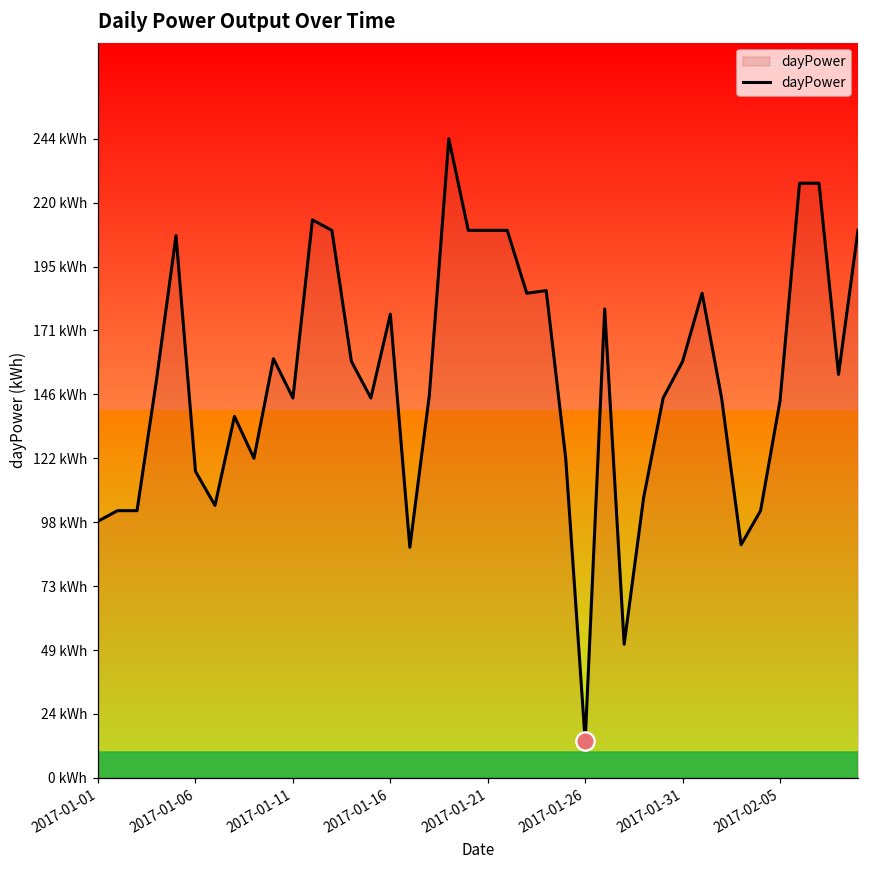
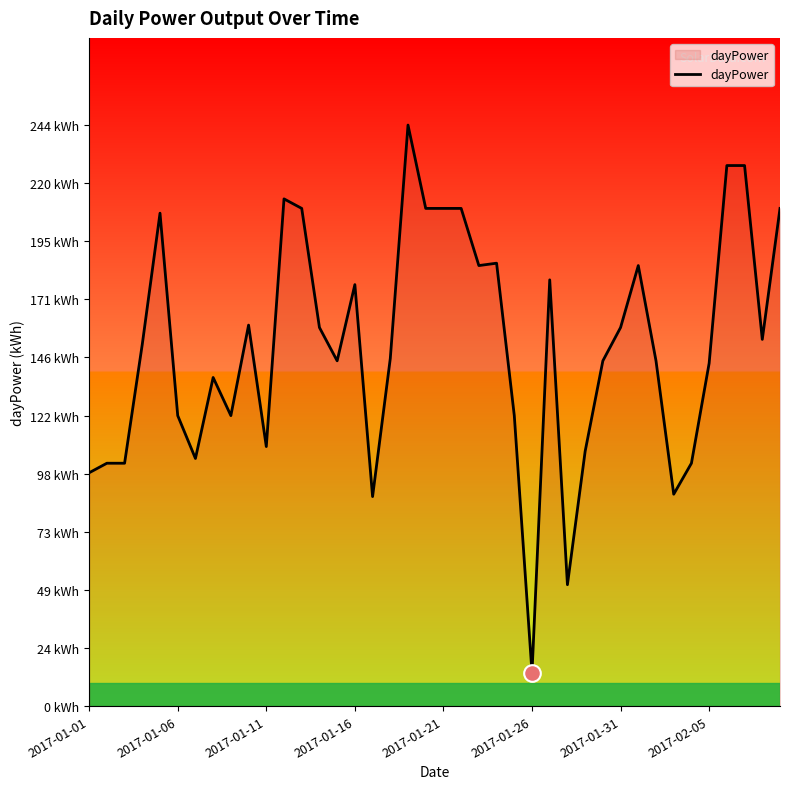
dayPower, 2017-01-06: 117 kWh -> 122 kWh
dayPower, 2017-01-11: 145 kWh -> 109 kWh
